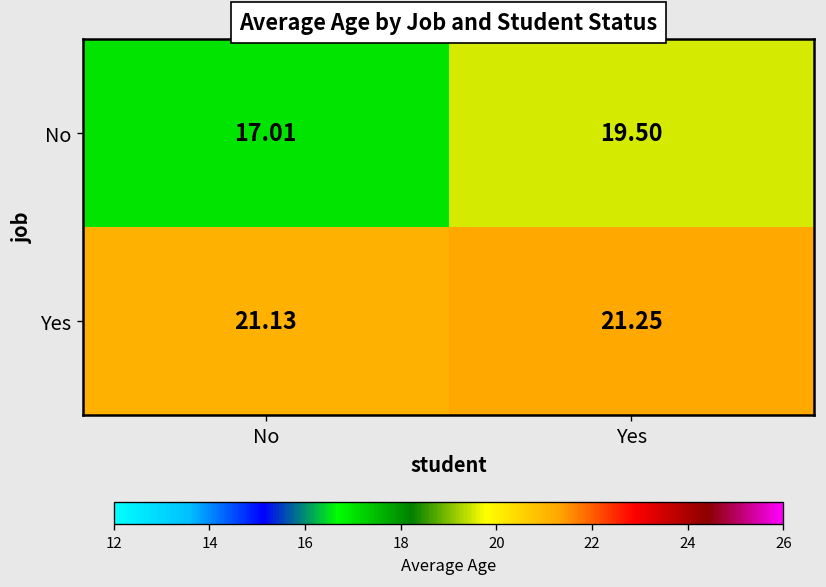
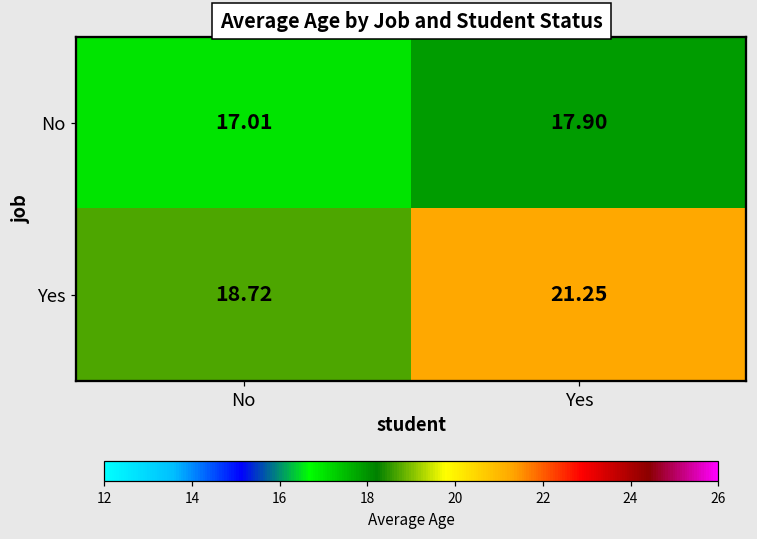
No, Yes: 19.50 -> 17.90
Yes, No: 21.13 -> 18.72
